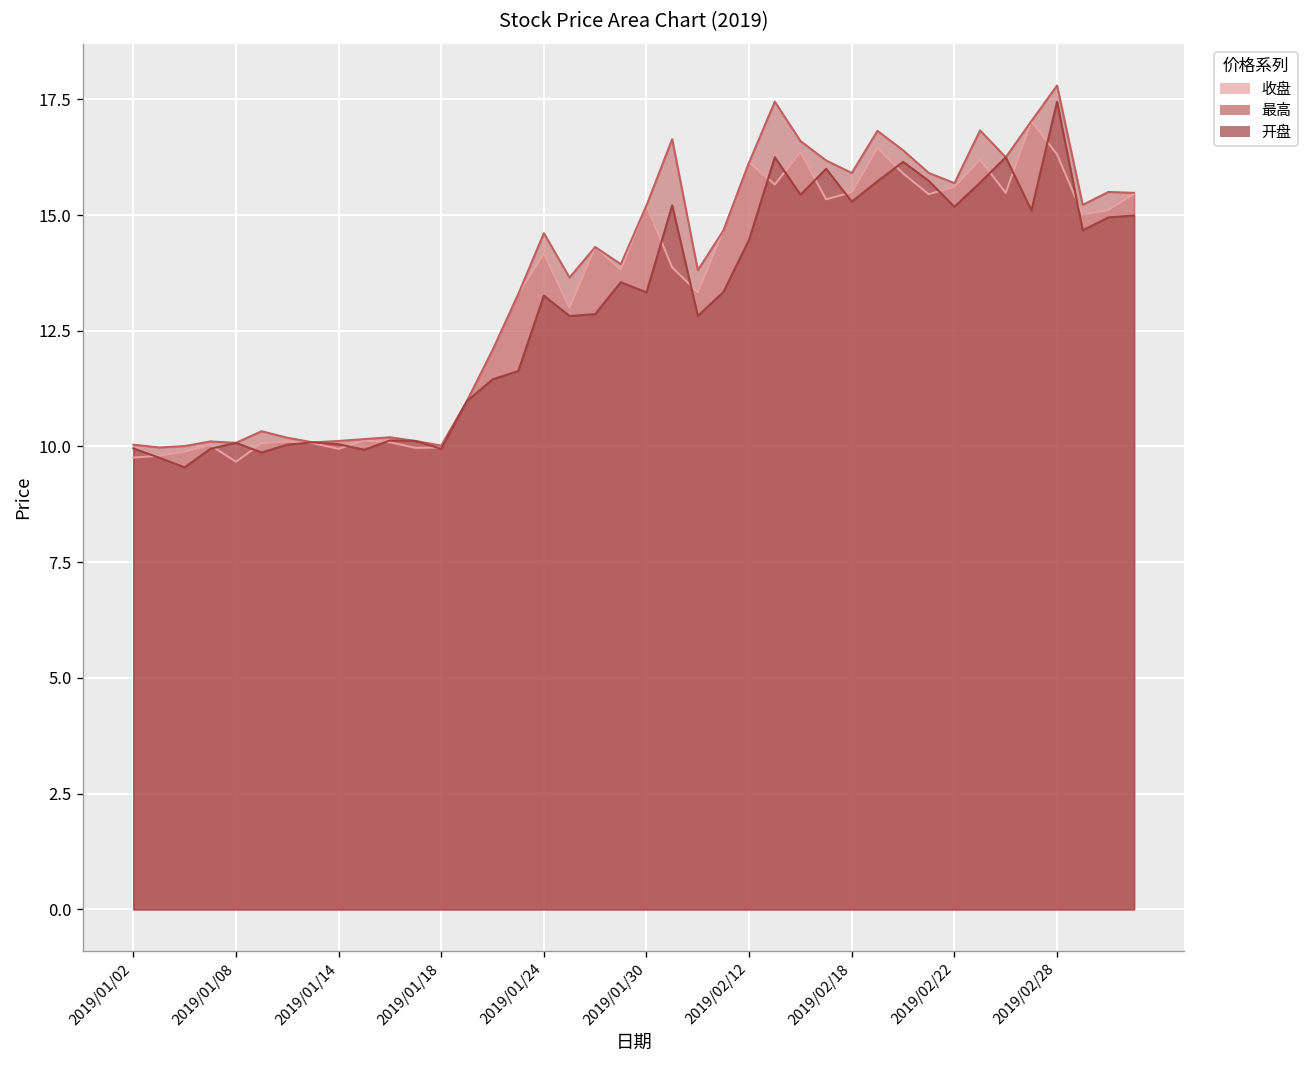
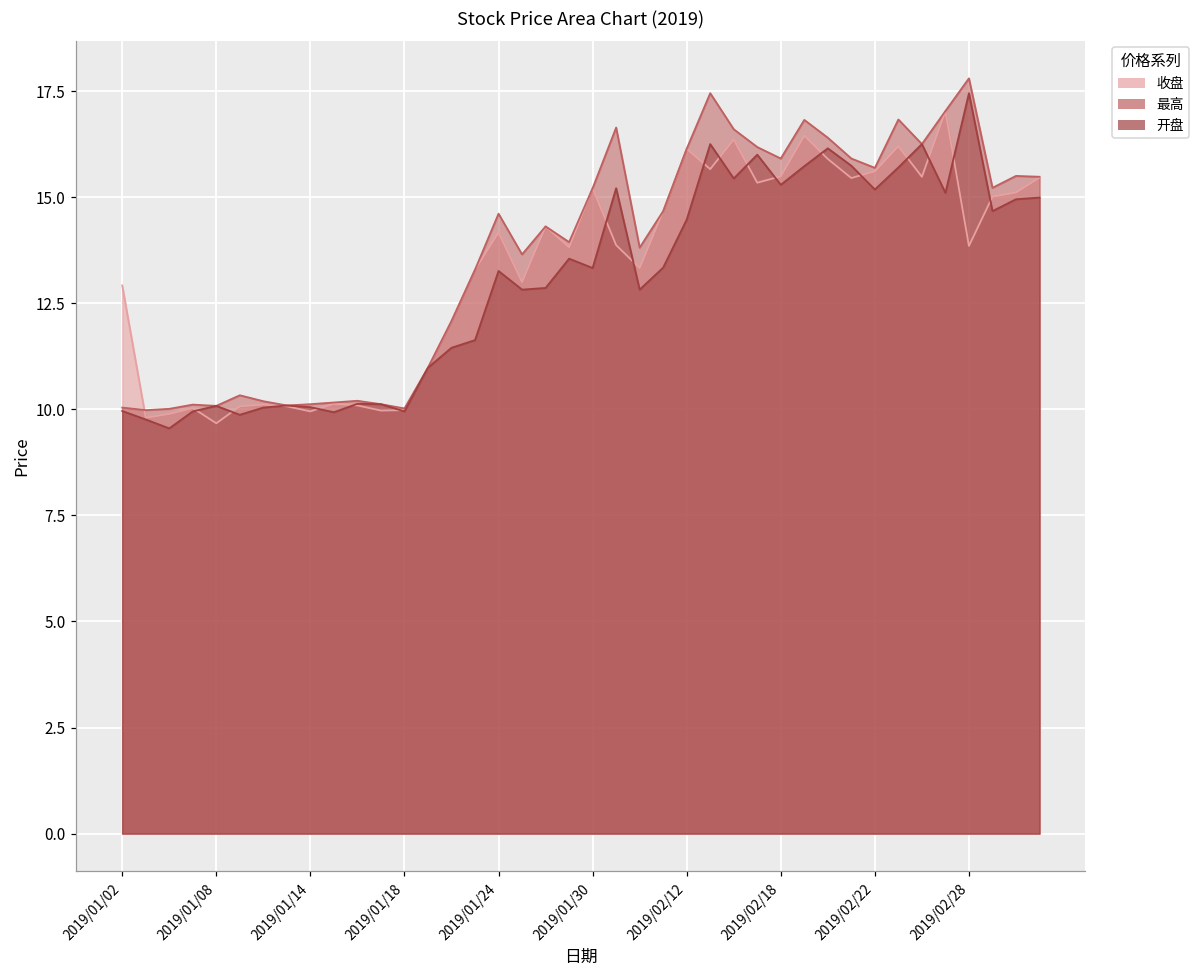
收盘, 2019/01/02: 9.8 -> 12.9
收盘, 2019/02/28: 16.3 -> 13.9
